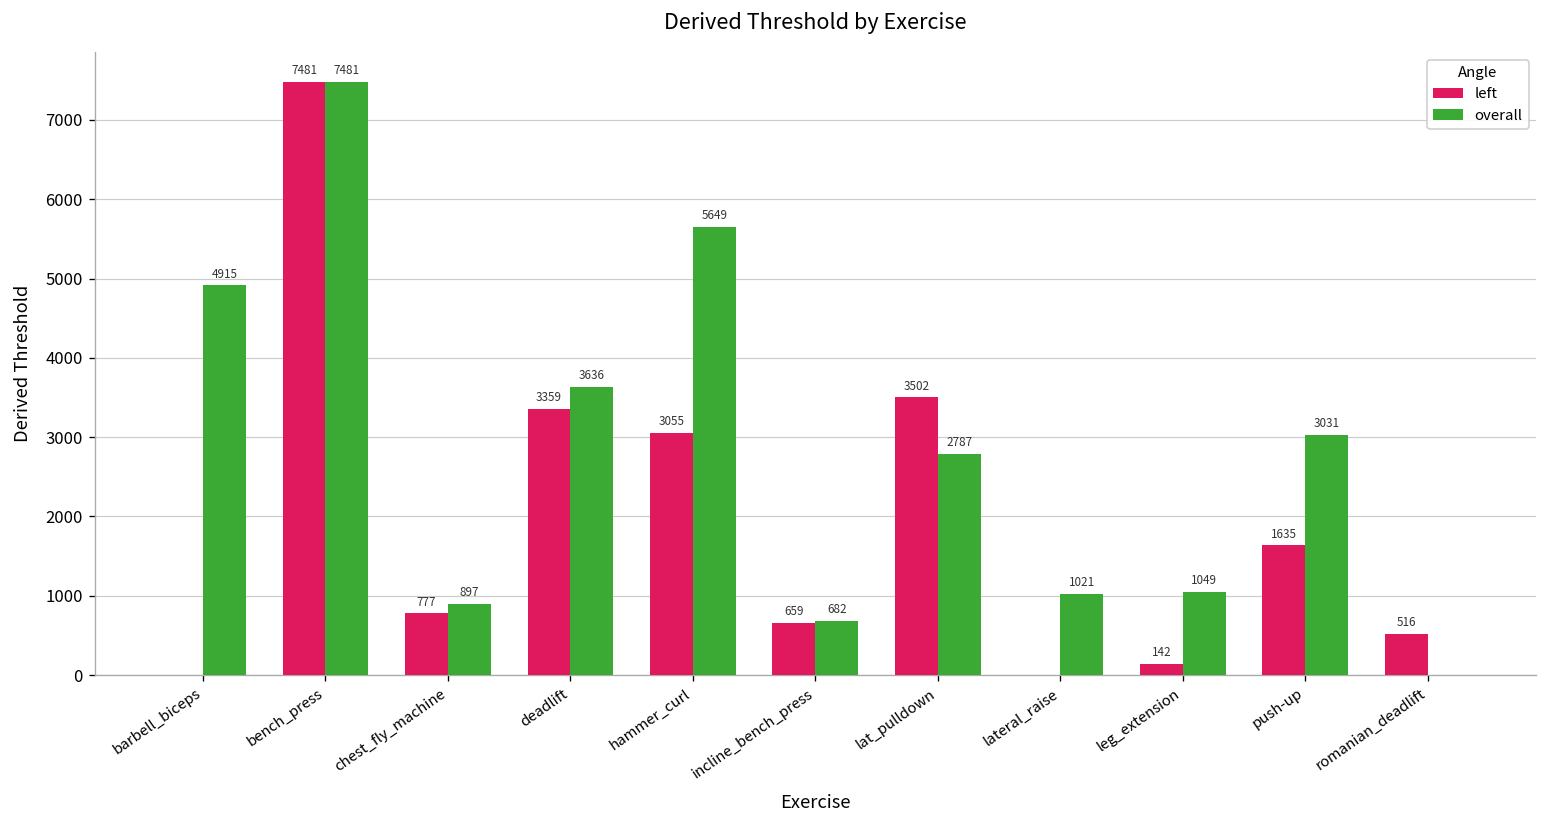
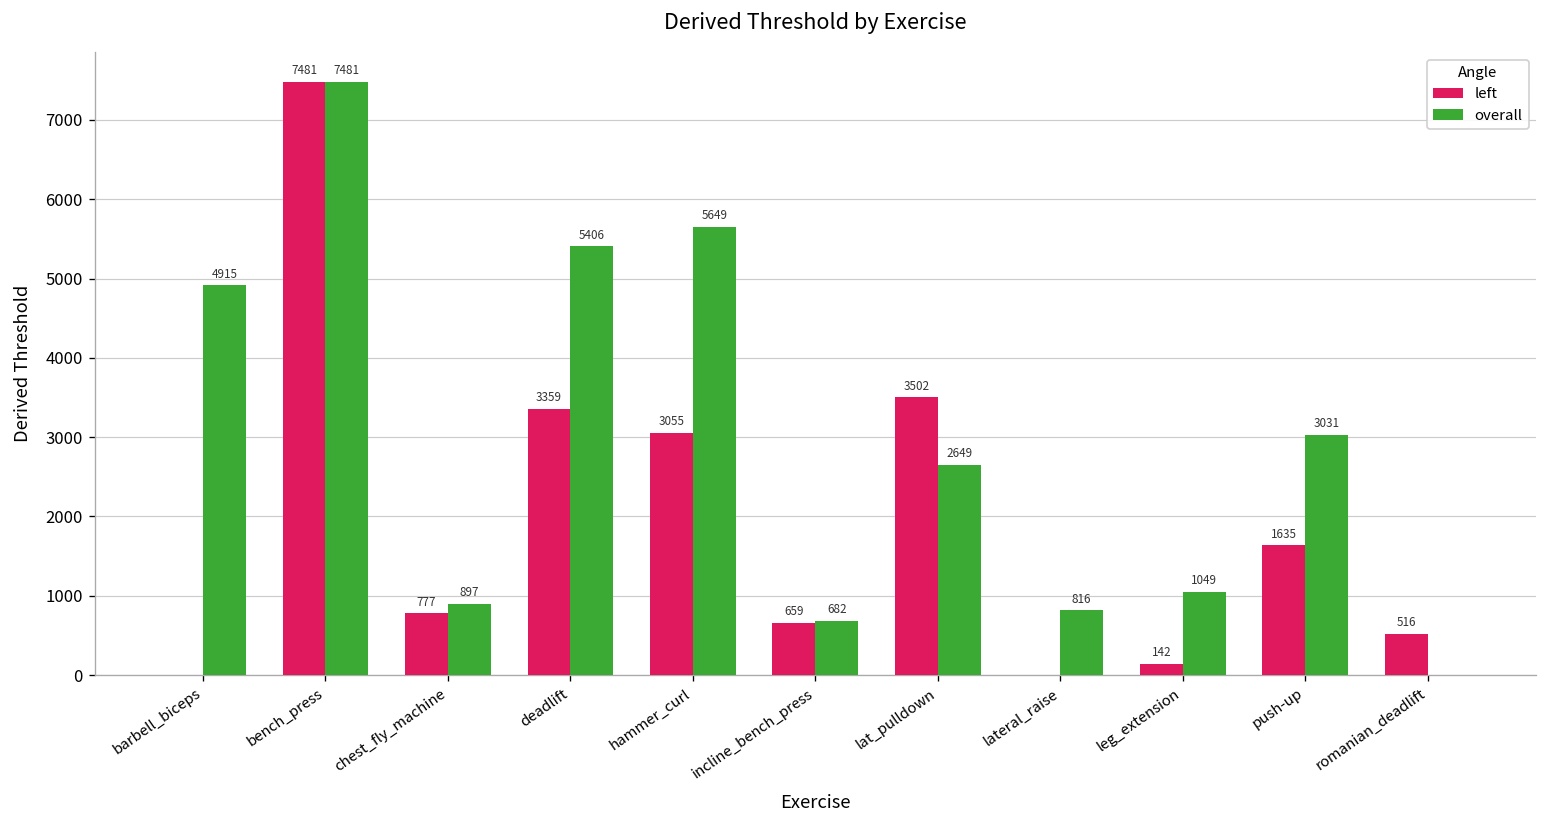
overall, deadlift: 3636 -> 5406
overall, lat_pulldown: 2787 -> 2649
overall, lateral_raise: 1021 -> 816
